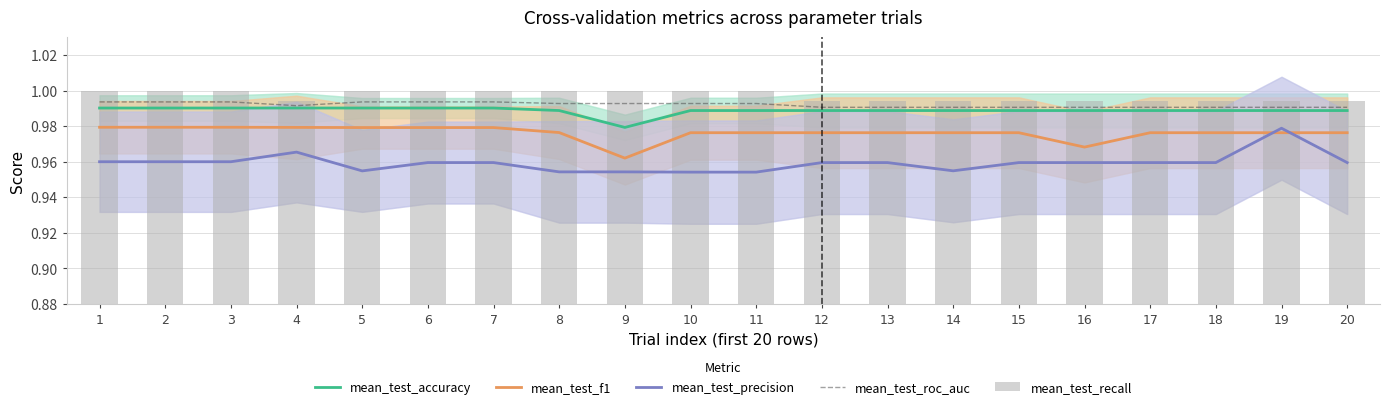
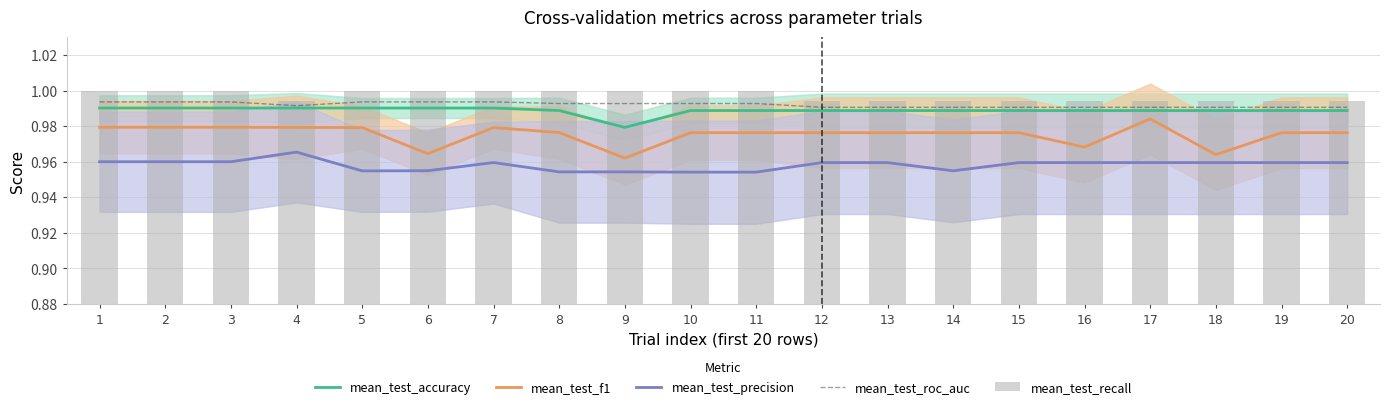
mean_test_f1, 6: 0.979 -> 0.964
mean_test_precision, 6: 0.959 -> 0.955
mean_test_f1, 17: 0.976 -> 0.984
mean_test_f1, 18: 0.976 -> 0.964
mean_test_precision, 19: 0.979 -> 0.959
